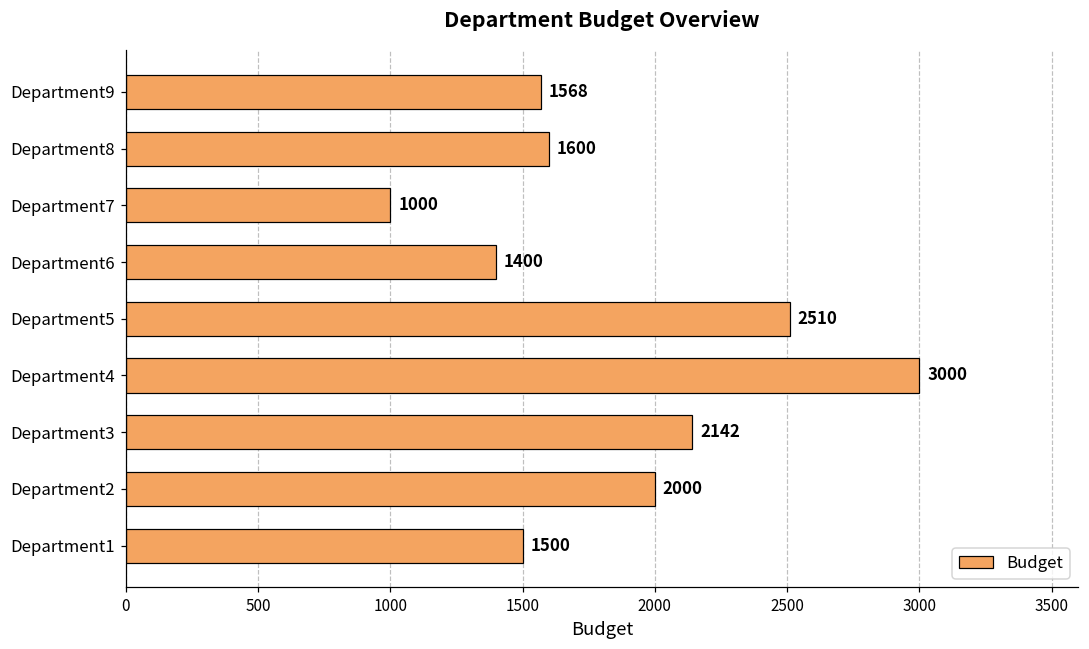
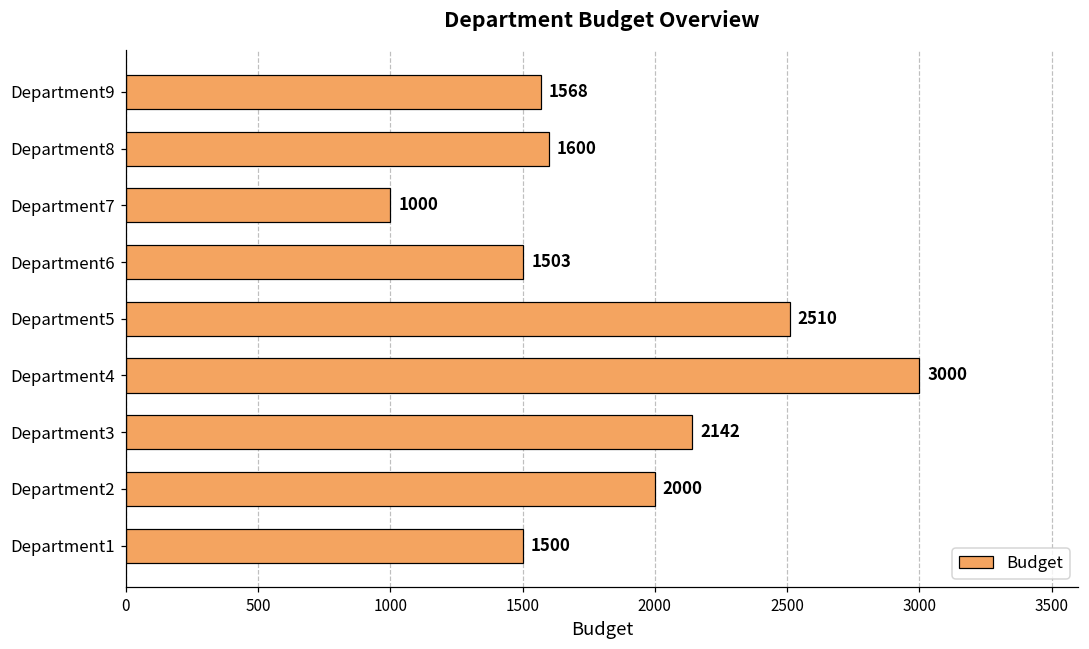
Department6: 1400 -> 1503
